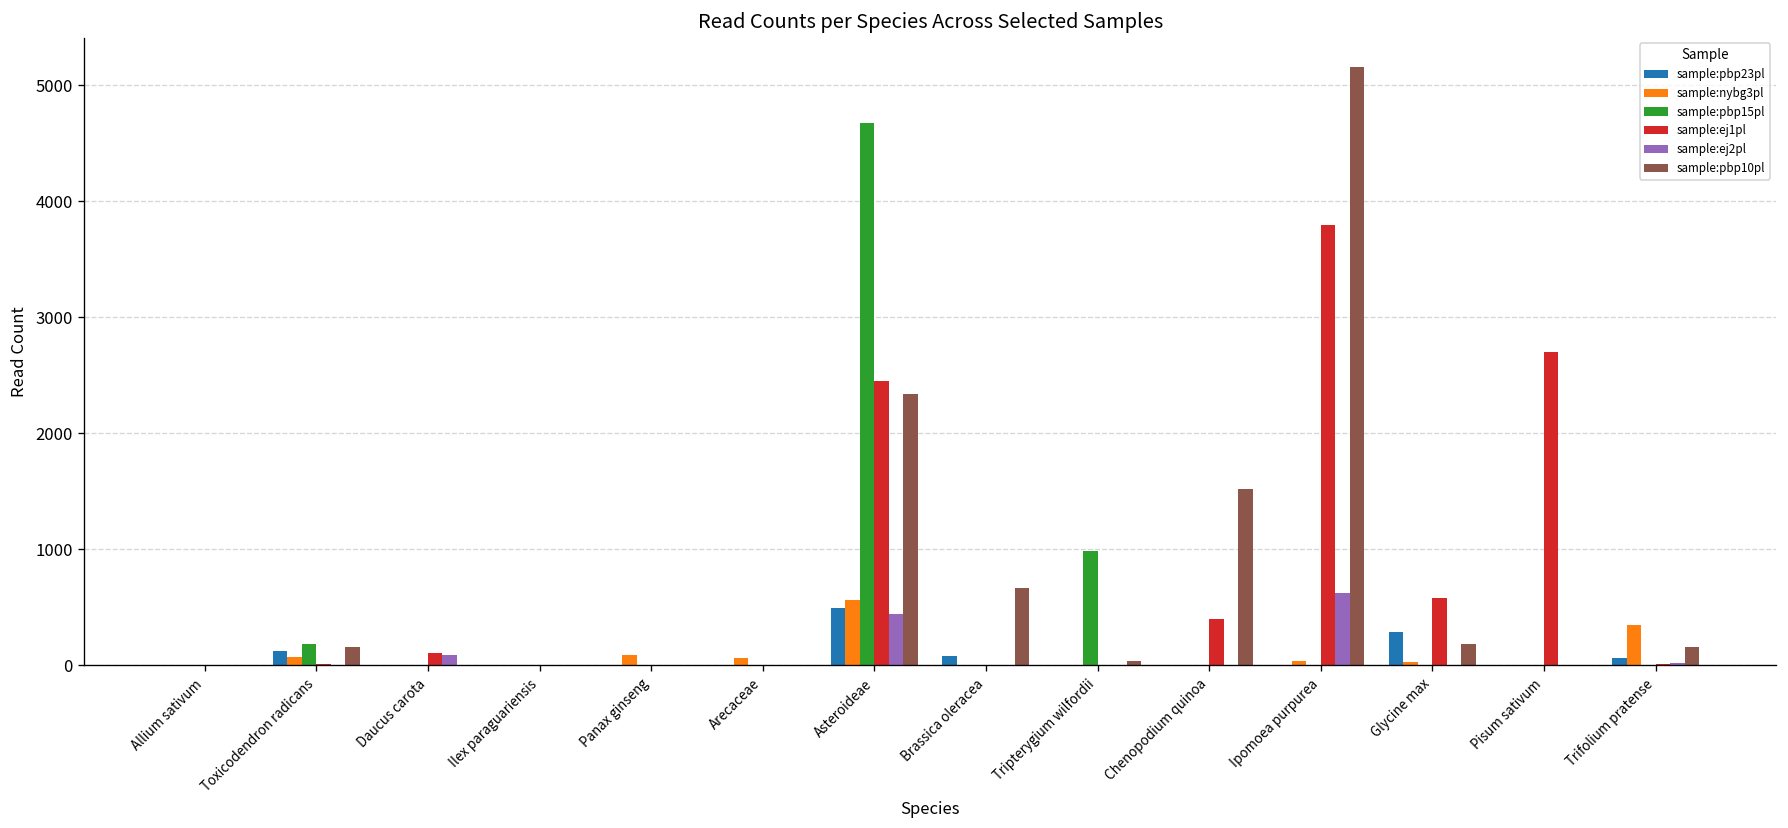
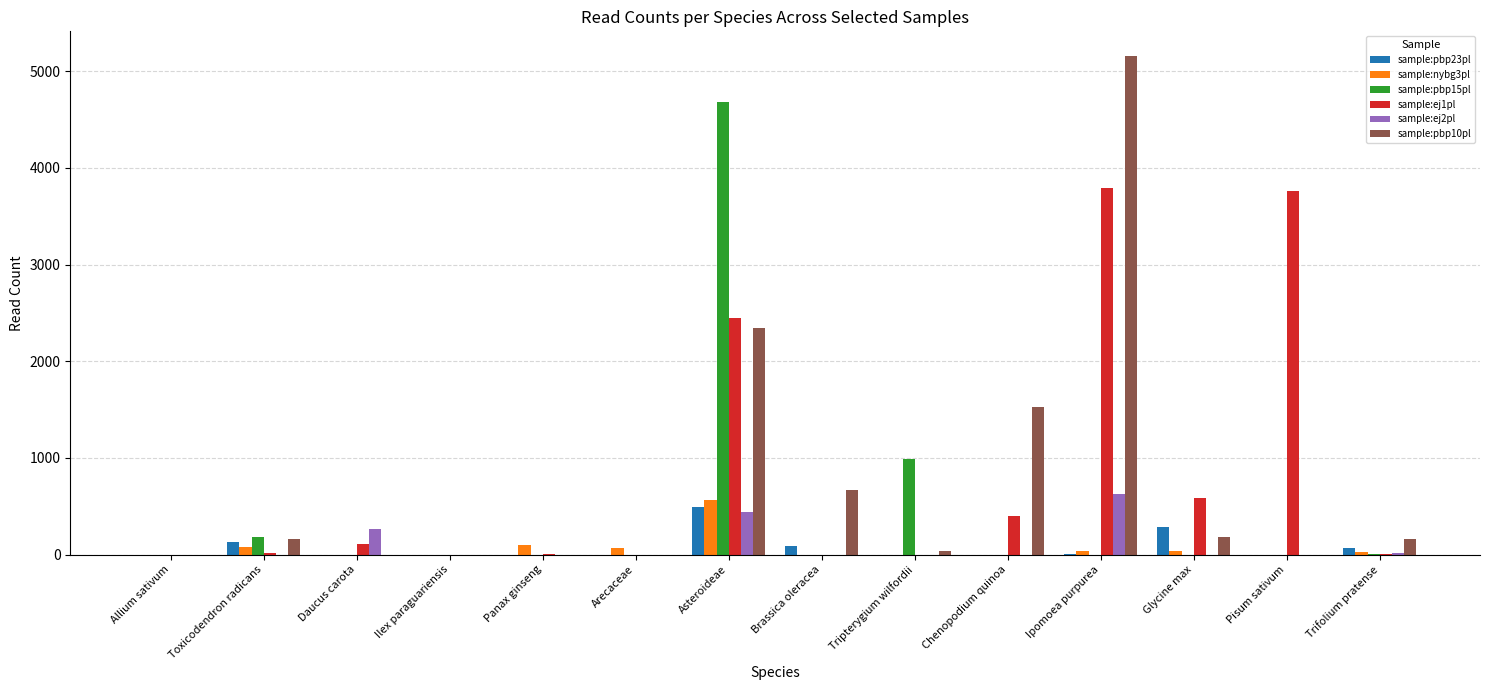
sample:ej2pl, Daucus carota: 100 -> 300
sample:ej1pl, Pisum sativum: 2700 -> 3800
sample:nybg3pl, Trifolium pratense: 300 -> 0
